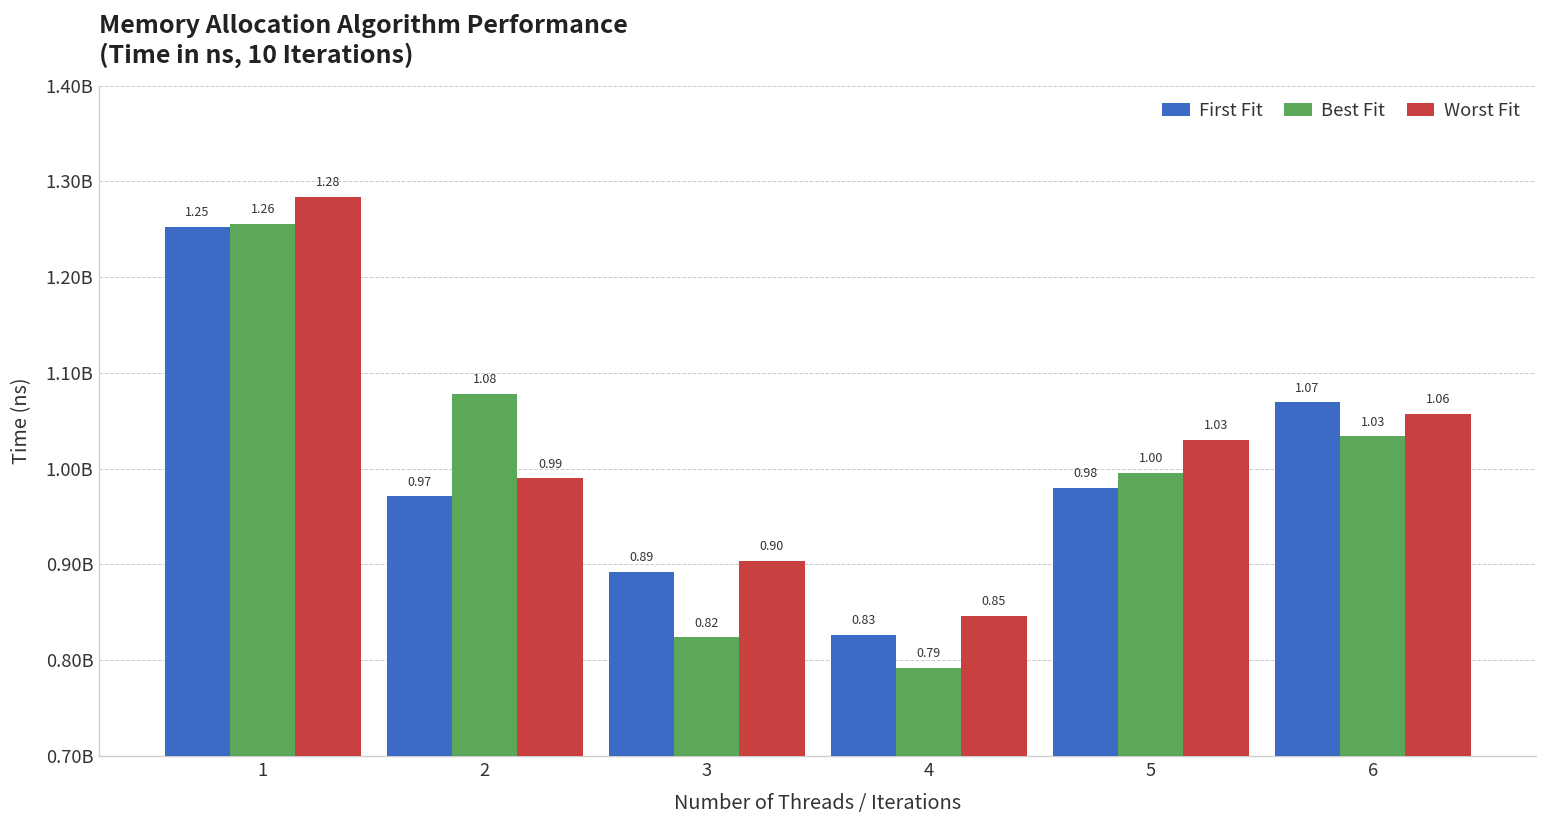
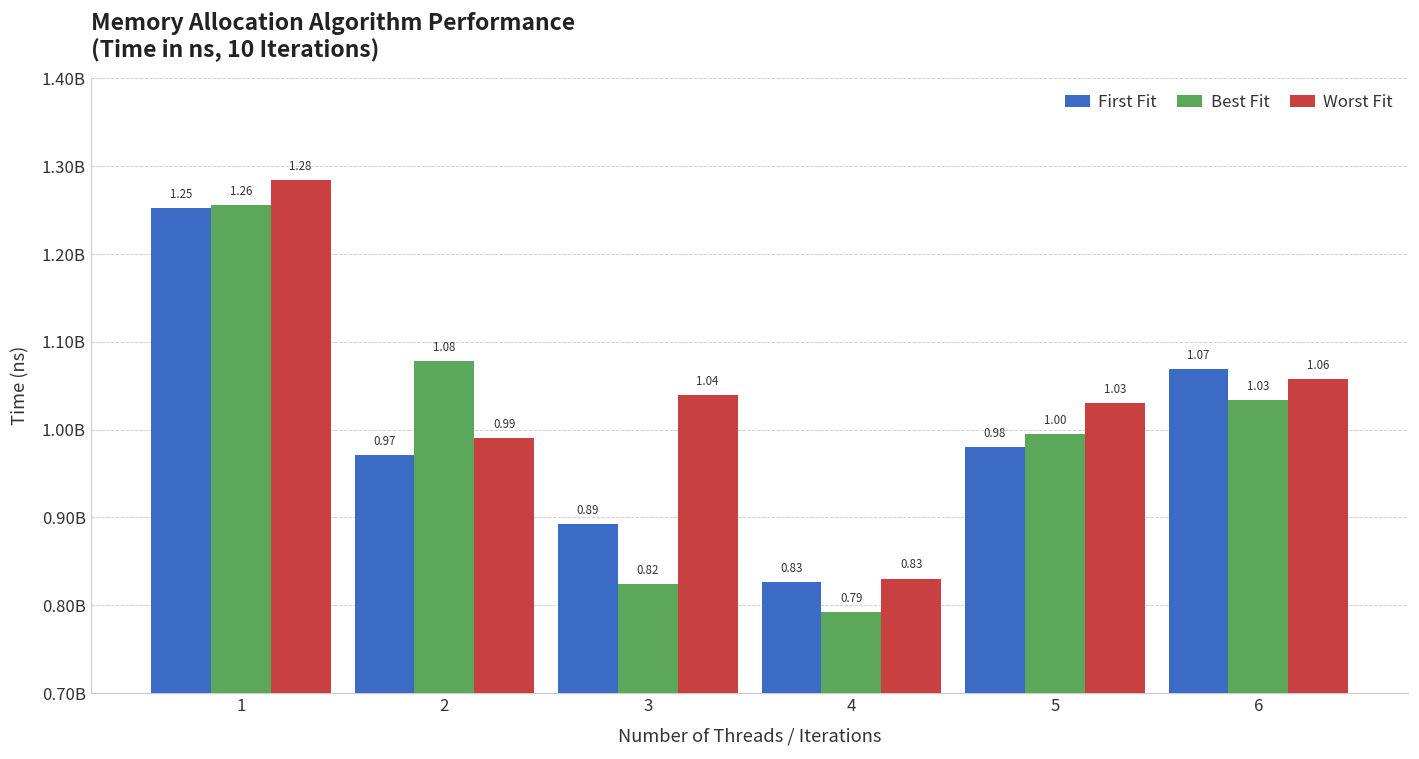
Worst Fit, 3: 0.90 -> 1.04
Worst Fit, 4: 0.85 -> 0.83
